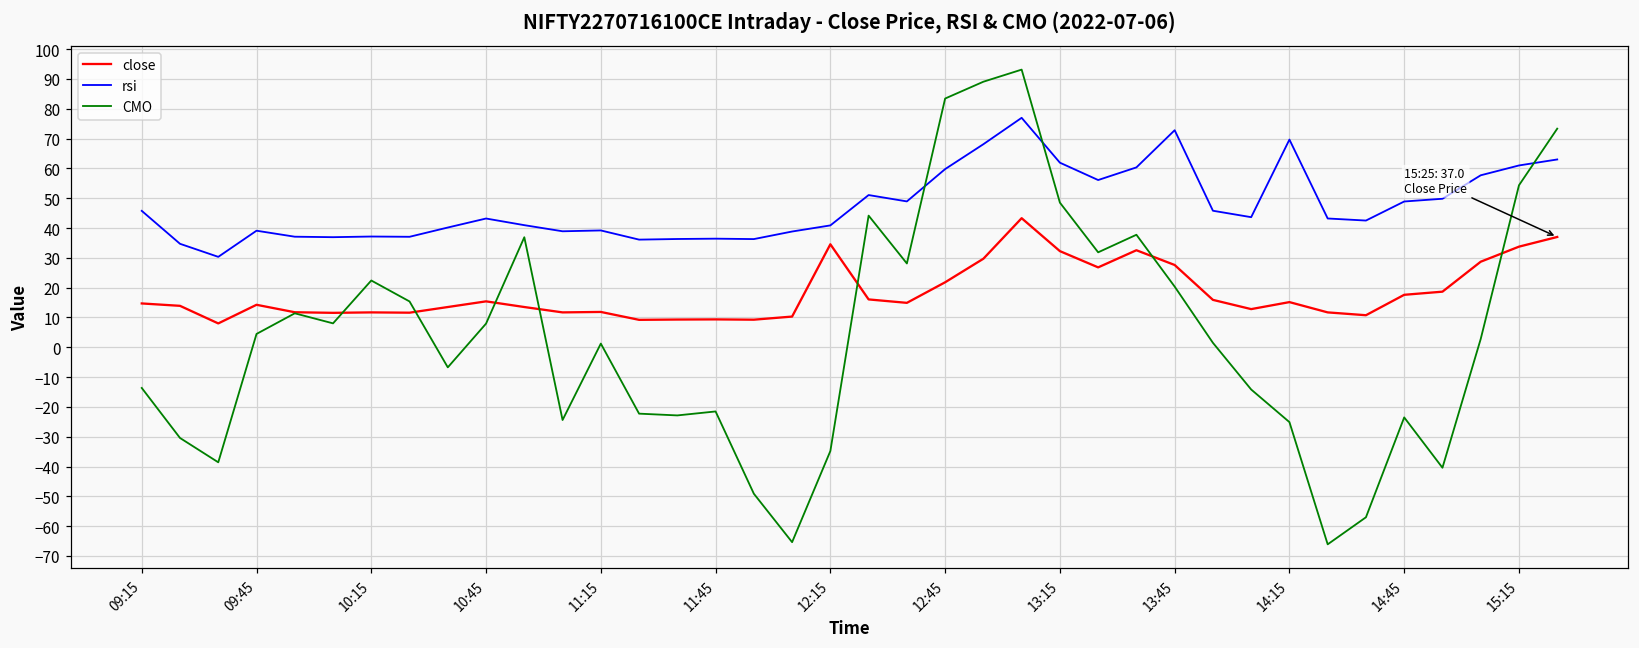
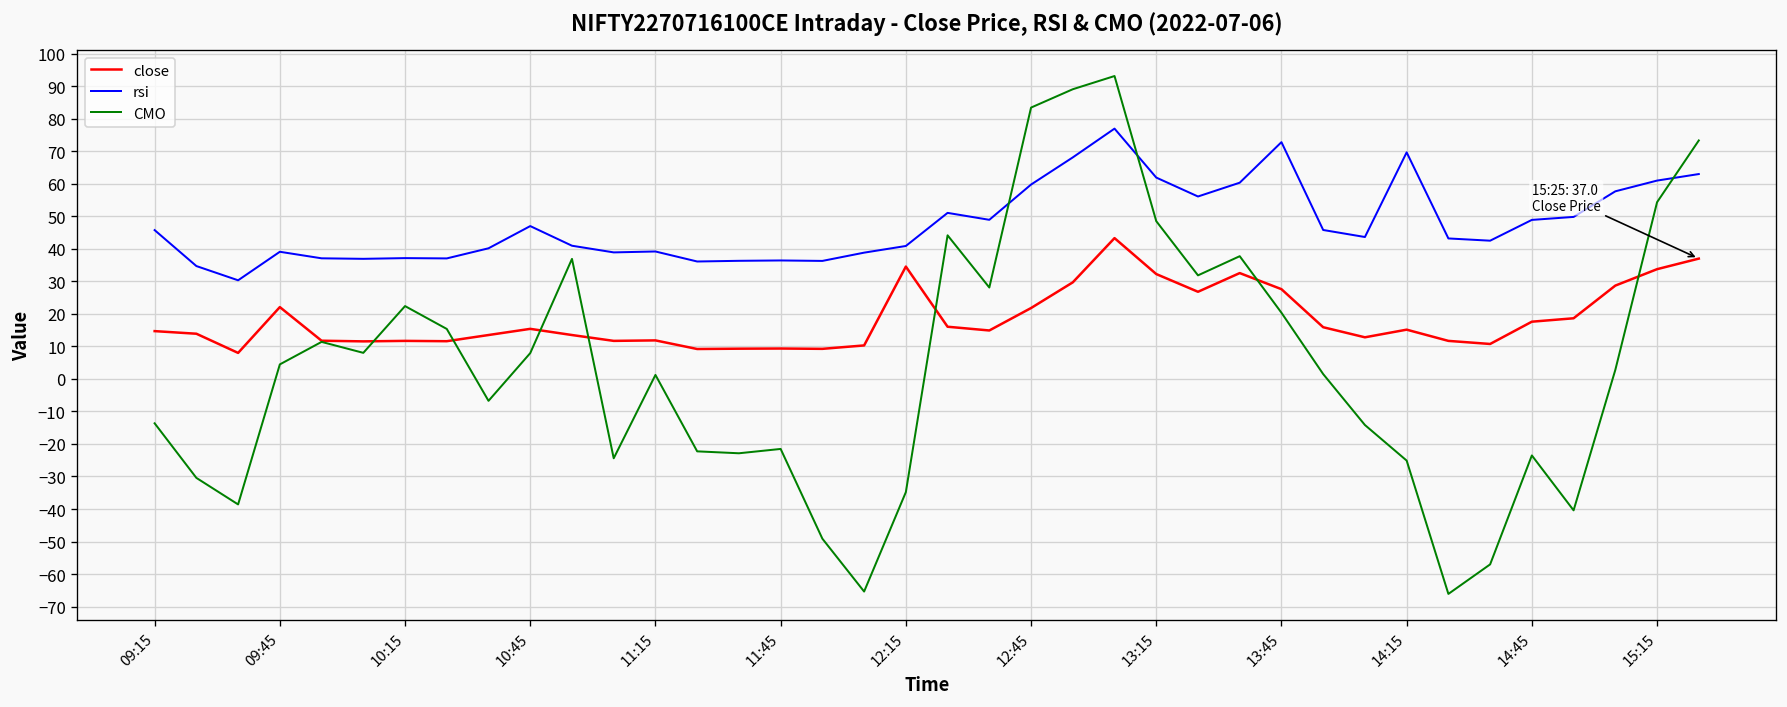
close, 09:45: 14 -> 22
rsi, 10:45: 43 -> 47
